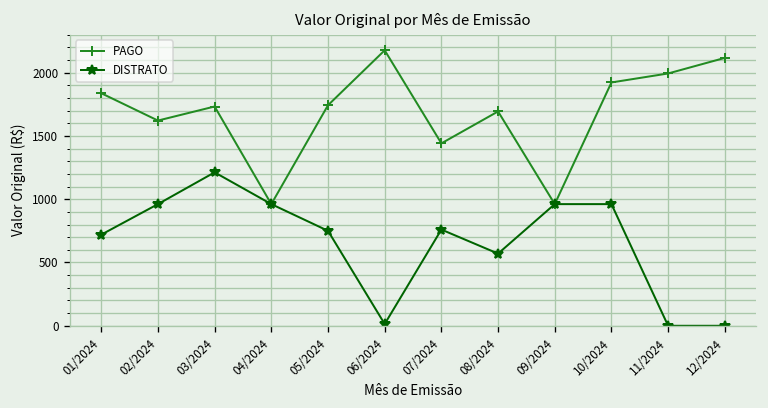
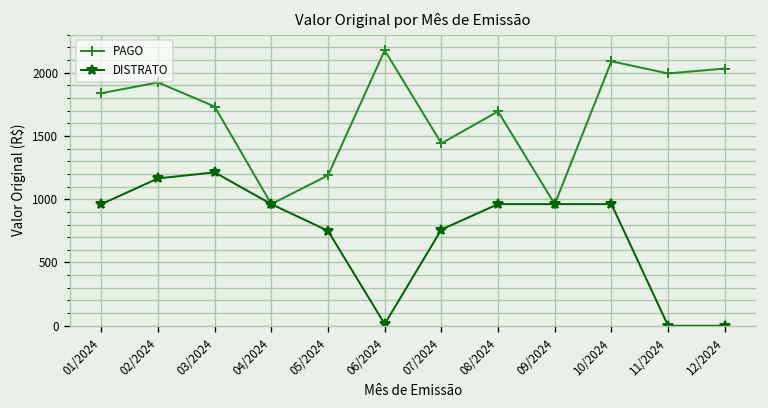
DISTRATO, 01/2024: 720 -> 960
PAGO, 02/2024: 1620 -> 1920
DISTRATO, 02/2024: 960 -> 1160
PAGO, 05/2024: 1740 -> 1190
DISTRATO, 08/2024: 570 -> 960
PAGO, 10/2024: 1920 -> 2090
PAGO, 12/2024: 2120 -> 2030
